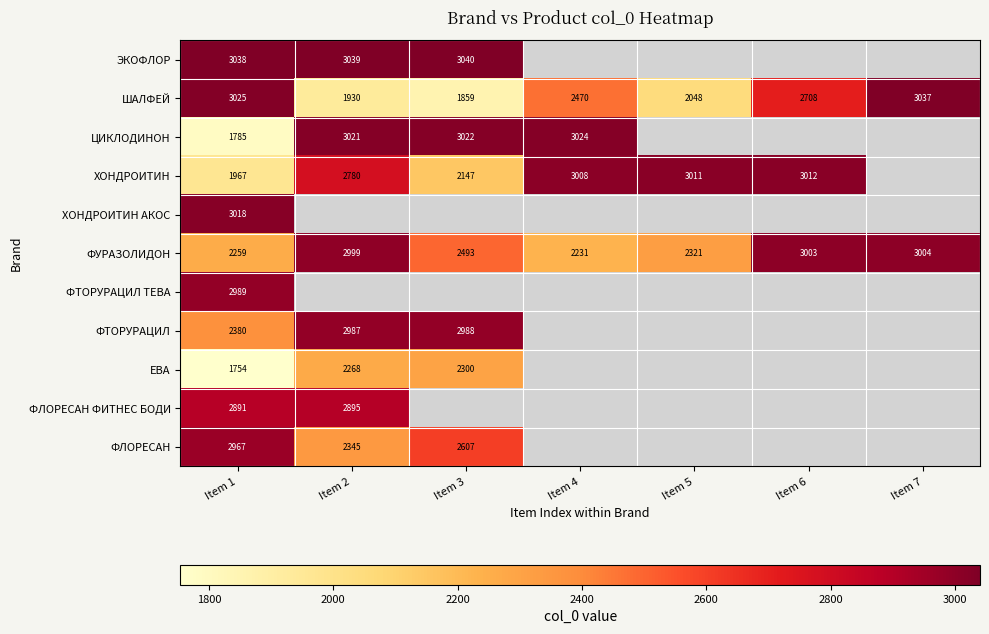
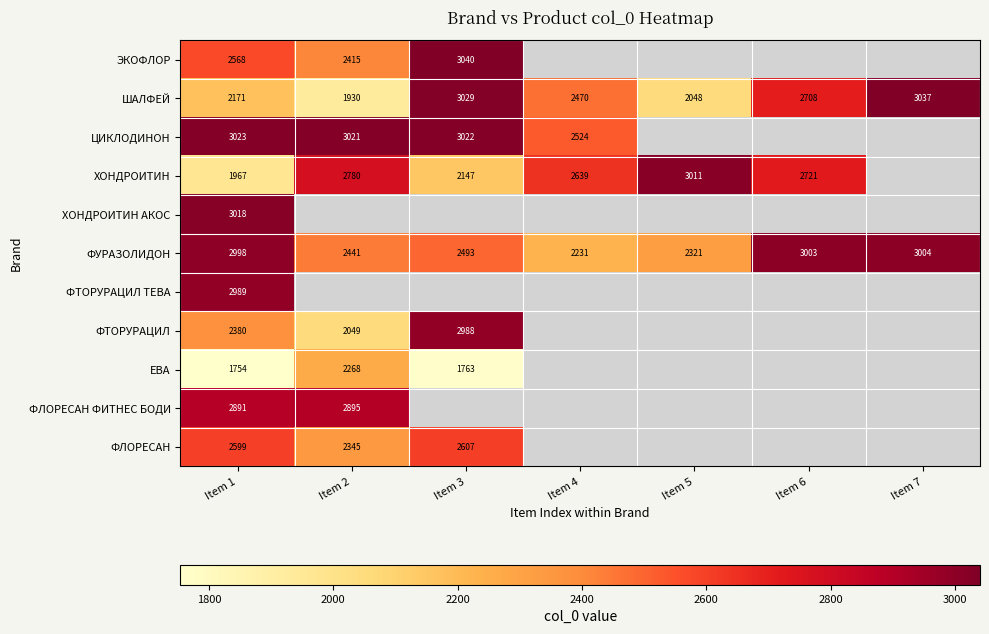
ЭКОФЛОР, Item 1: 3038 -> 2568
ЭКОФЛОР, Item 2: 3039 -> 2415
ШАЛФЕЙ, Item 1: 3025 -> 2171
ШАЛФЕЙ, Item 3: 1859 -> 3029
ЦИКЛОДИНОН, Item 1: 1785 -> 3023
ЦИКЛОДИНОН, Item 4: 3024 -> 2524
ХОНДРОИТИН, Item 4: 3008 -> 2639
ХОНДРОИТИН, Item 6: 3012 -> 2721
ФУРАЗОЛИДОН, Item 1: 2259 -> 2998
ФУРАЗОЛИДОН, Item 2: 2999 -> 2441
ФТОРУРАЦИЛ, Item 2: 2987 -> 2049
ЕВА, Item 3: 2300 -> 1763
ФЛОРЕСАН, Item 1: 2967 -> 2599
